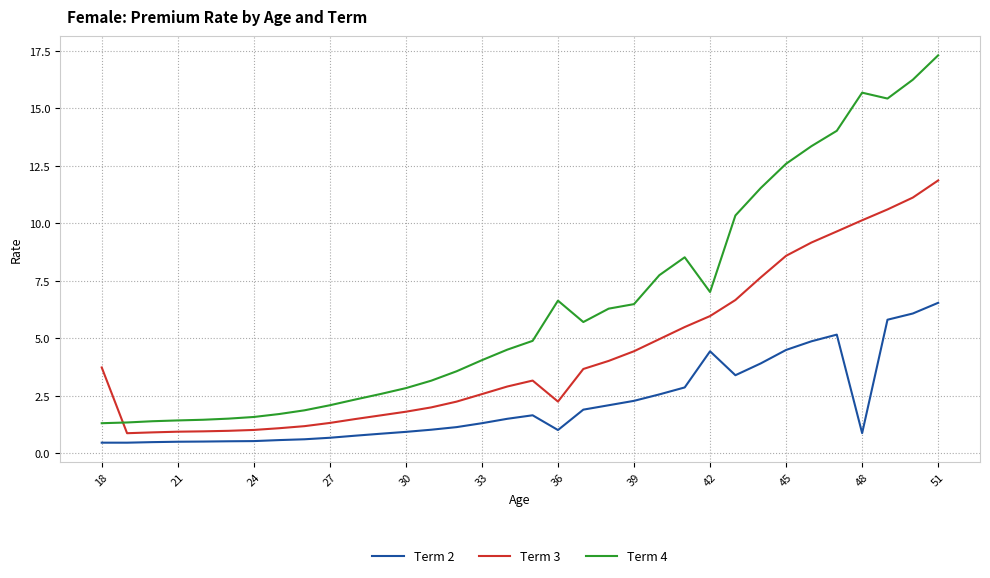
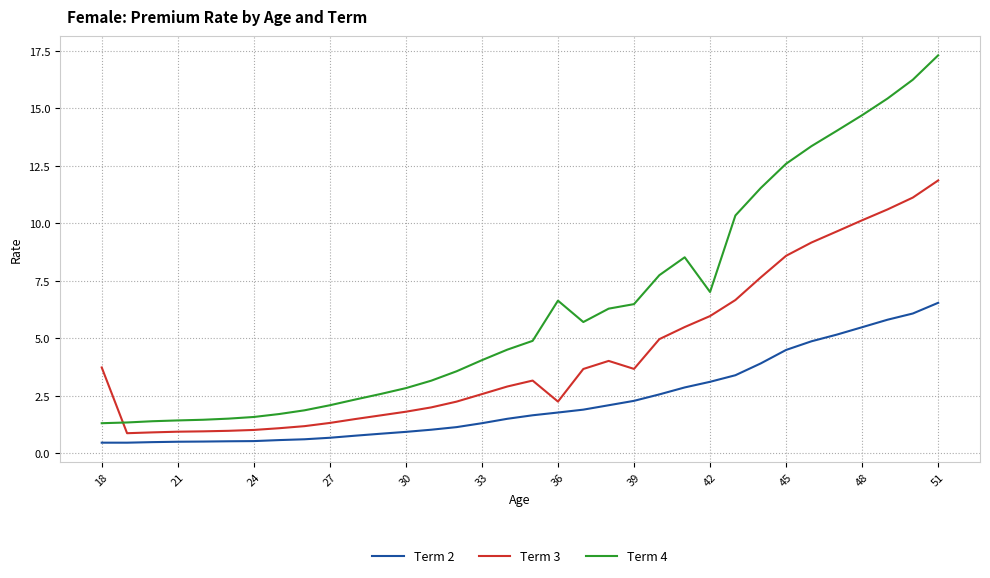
Term 2, 36: 1.0 -> 1.8
Term 3, 39: 4.4 -> 3.7
Term 2, 42: 4.4 -> 3.1
Term 2, 48: 0.9 -> 5.5
Term 4, 48: 15.7 -> 14.7
